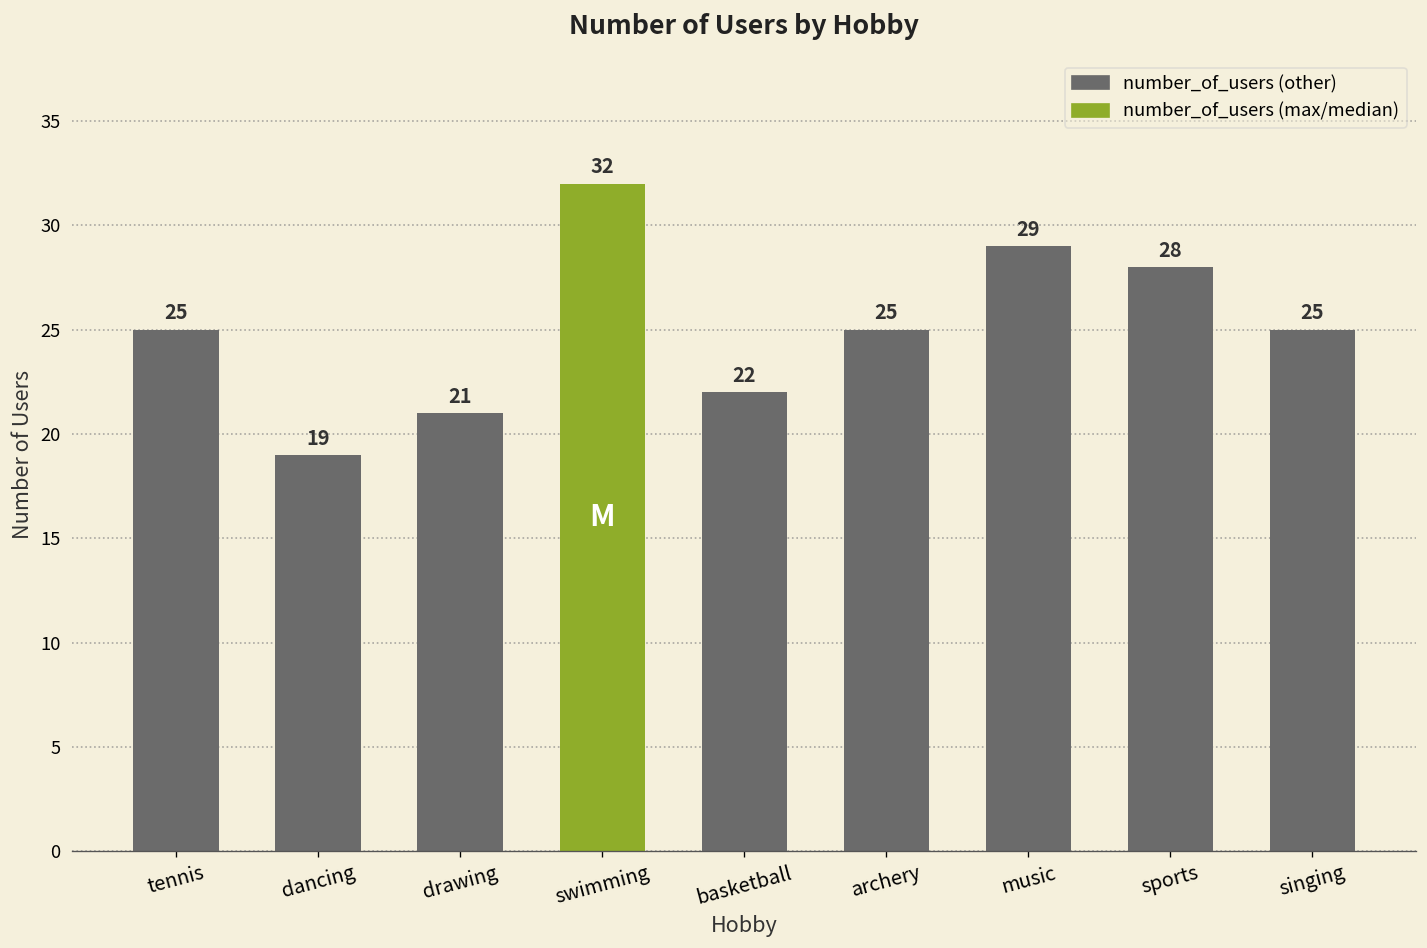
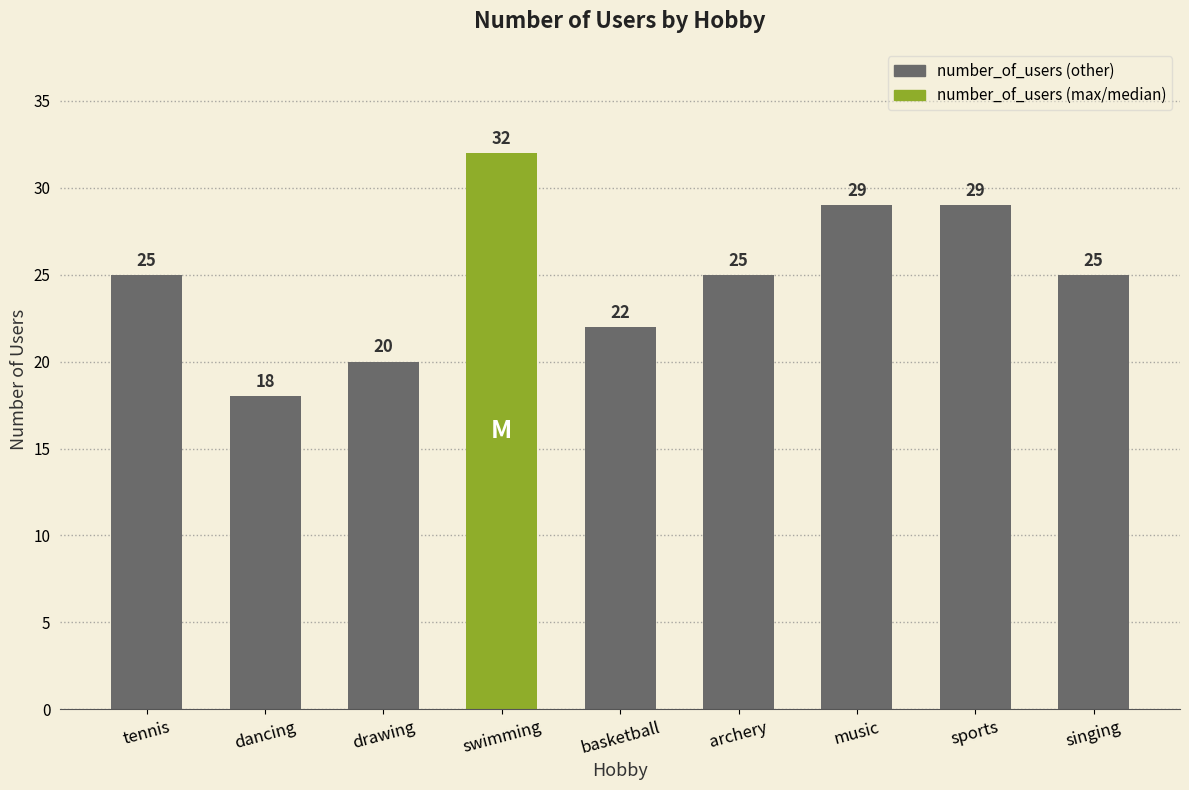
dancing: 19 -> 18
drawing: 21 -> 20
sports: 28 -> 29
